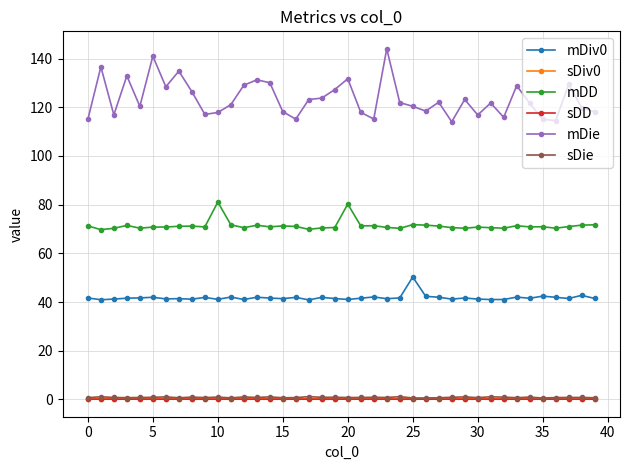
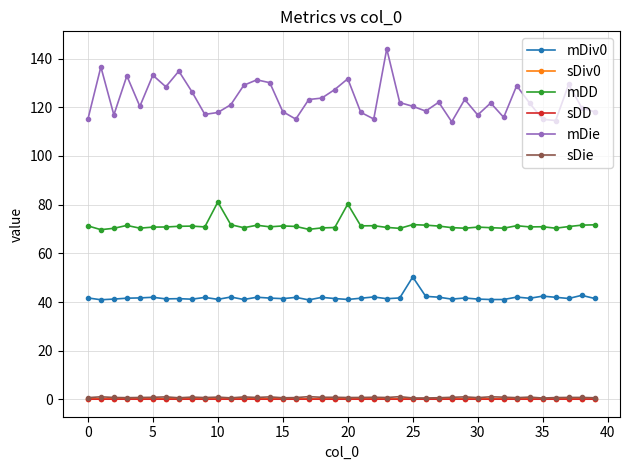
mDie, 5: 141 -> 133
